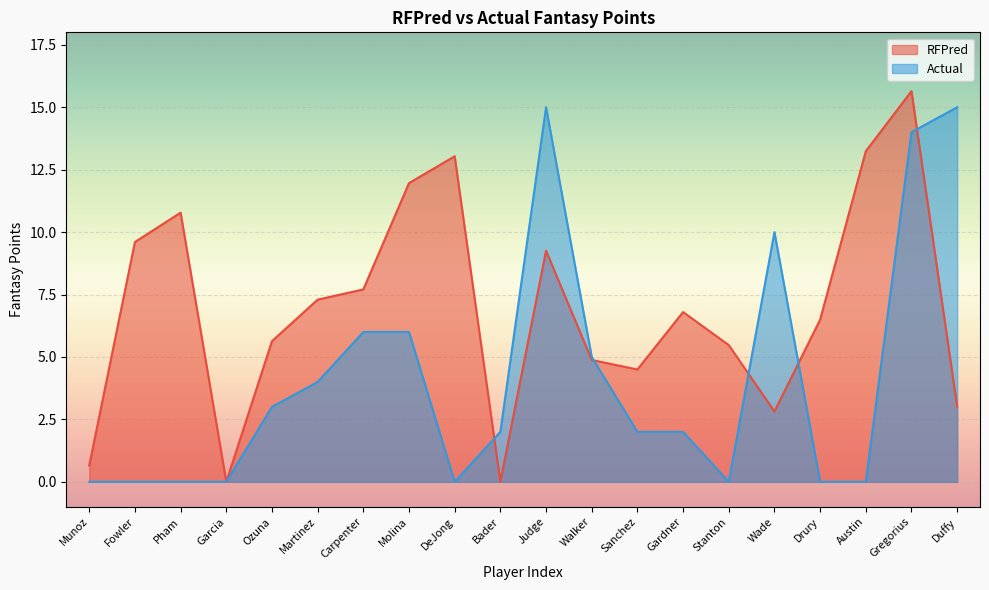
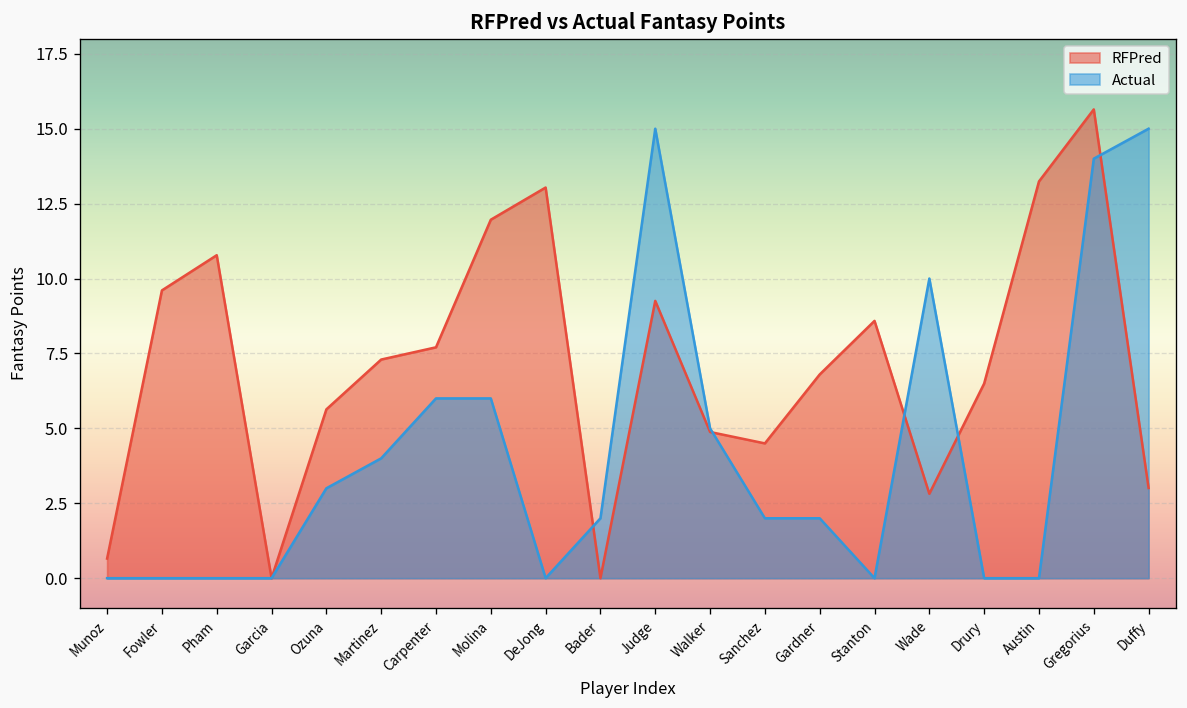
RFPred, Stanton: 5.5 -> 8.6
